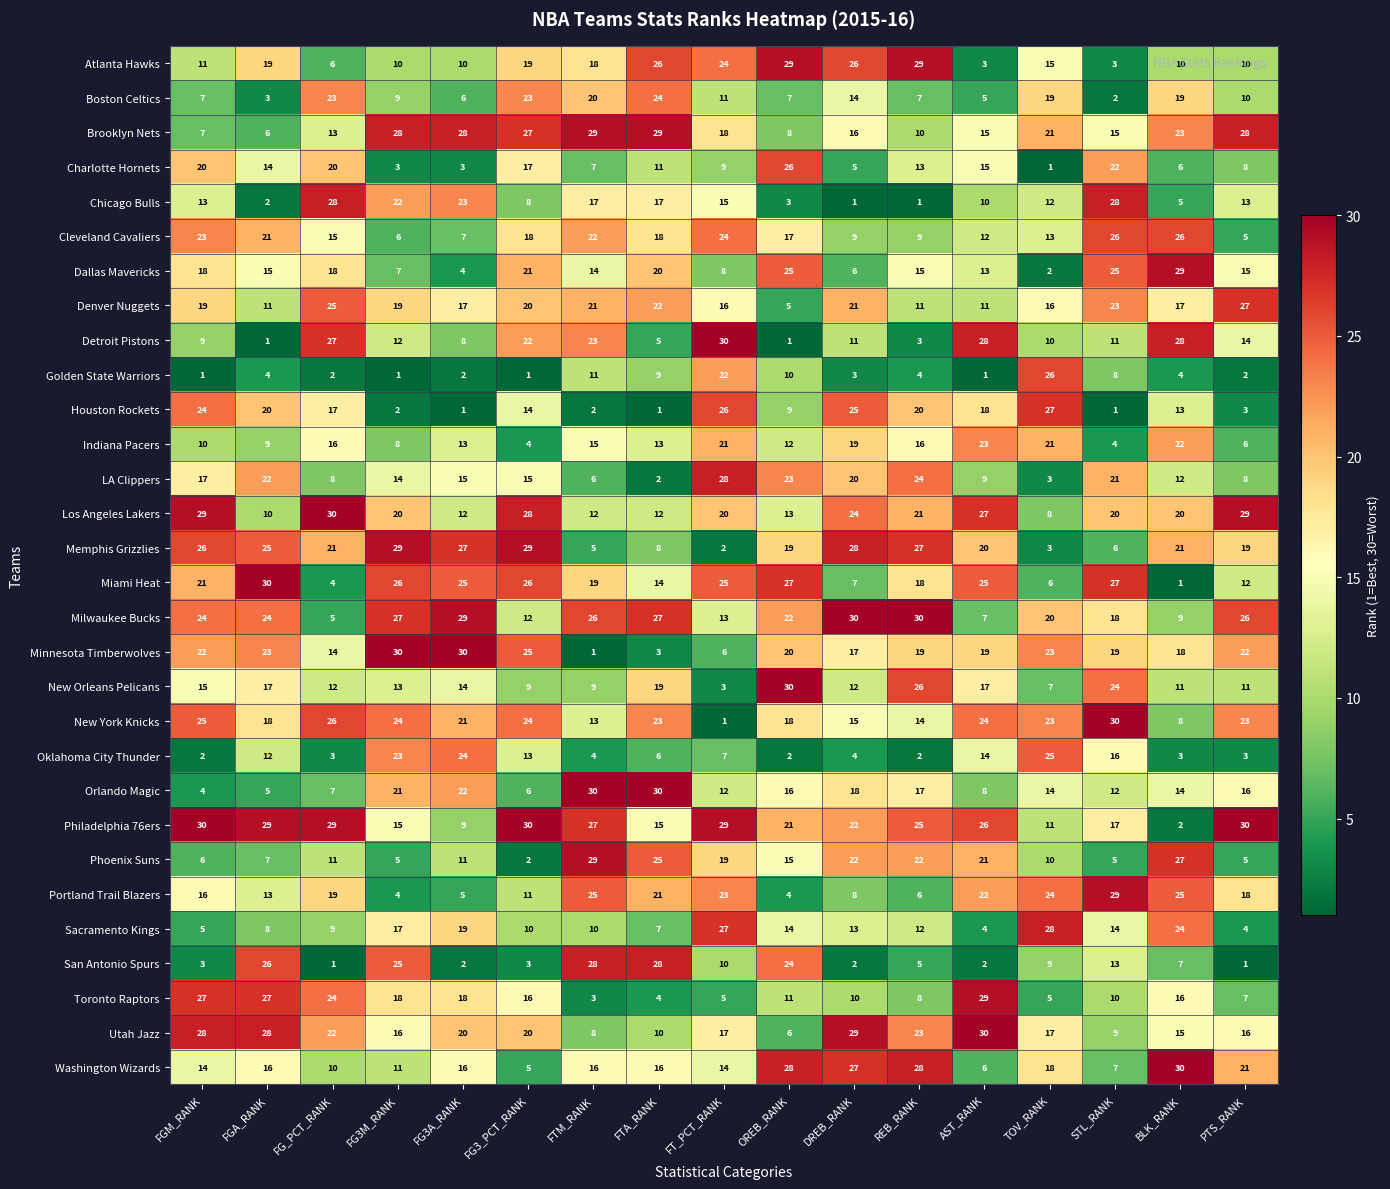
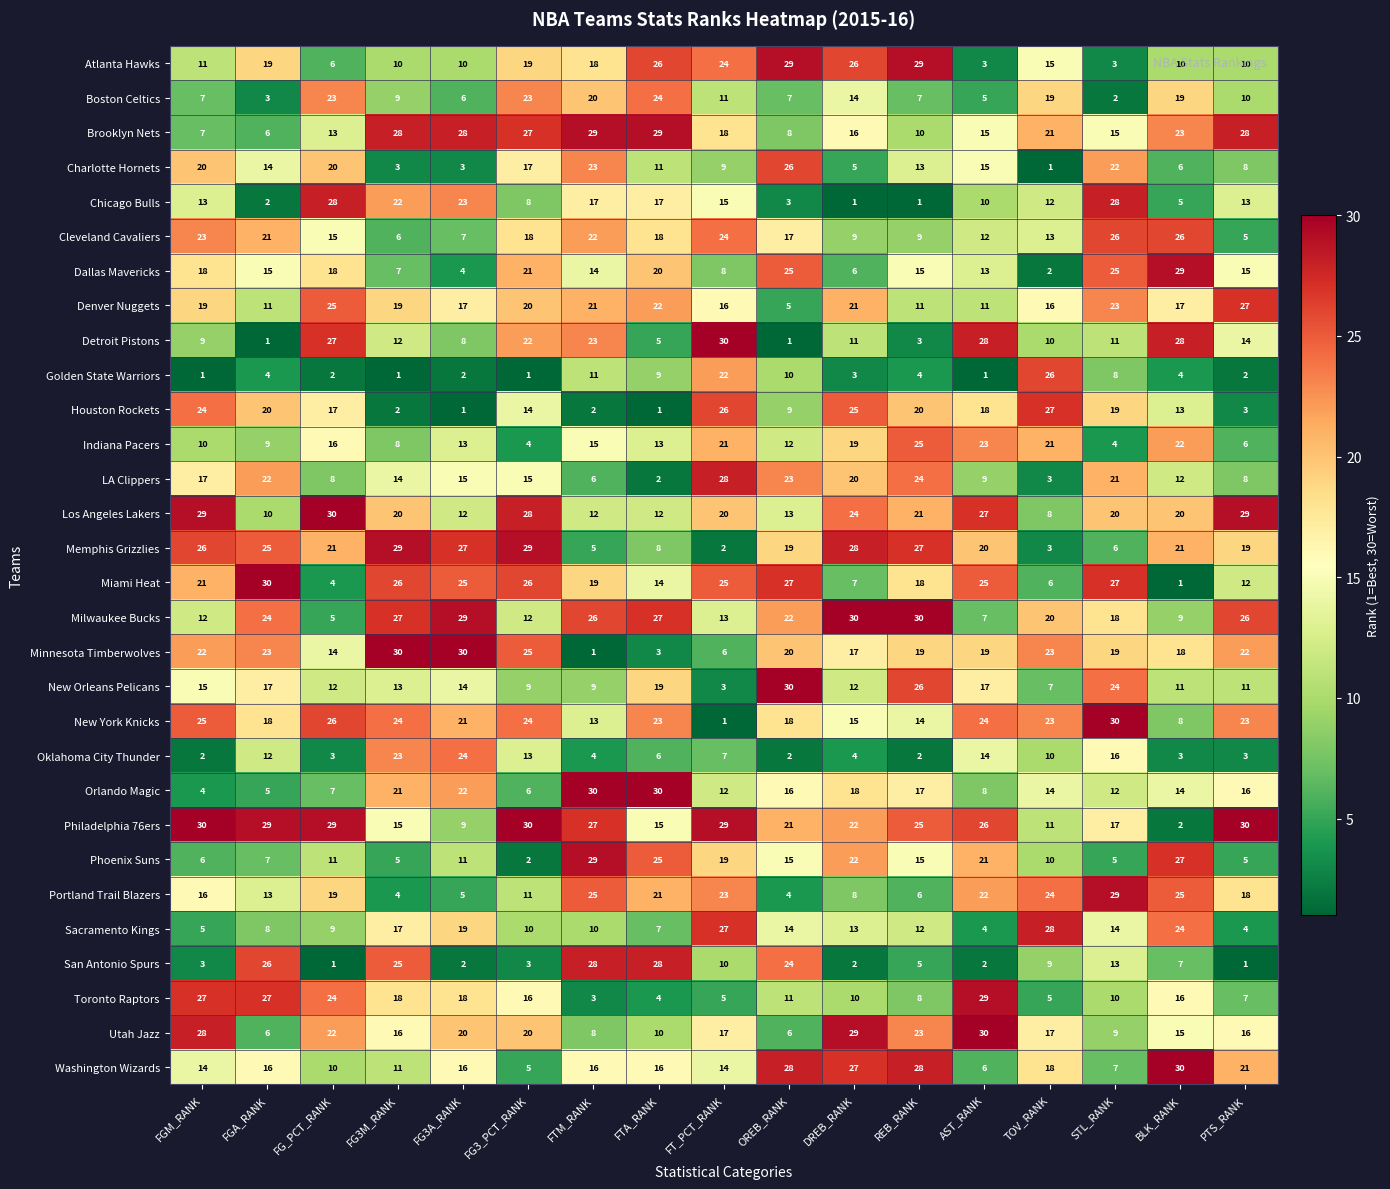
Charlotte Hornets, FTM_RANK: 7 -> 23
Houston Rockets, STL_RANK: 1 -> 19
Indiana Pacers, REB_RANK: 16 -> 25
Milwaukee Bucks, FGM_RANK: 24 -> 12
Oklahoma City Thunder, TOV_RANK: 25 -> 10
Phoenix Suns, REB_RANK: 22 -> 15
Utah Jazz, FGA_RANK: 28 -> 6
